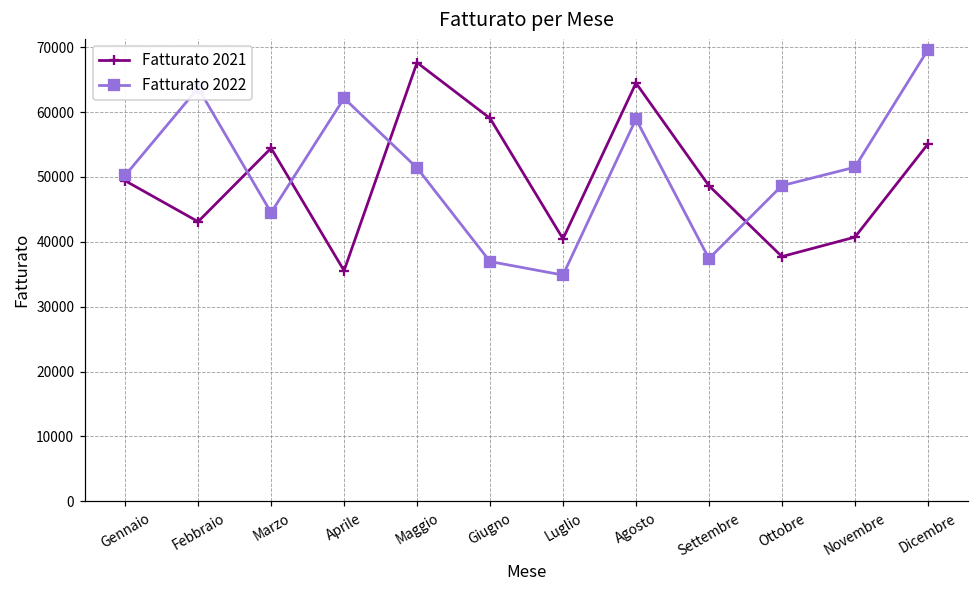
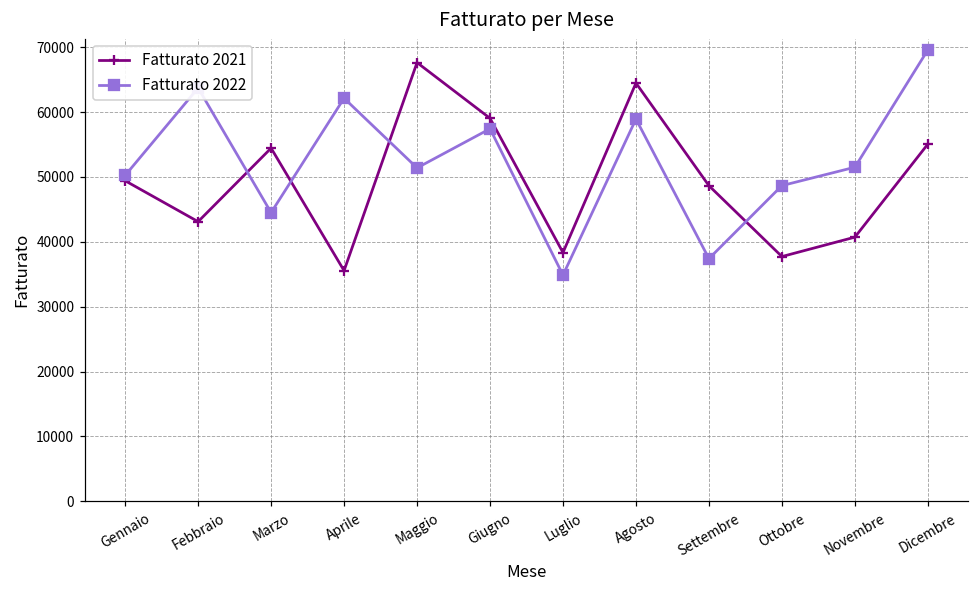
Fatturato 2022, Giugno: 37000 -> 57000
Fatturato 2021, Luglio: 40000 -> 38000
